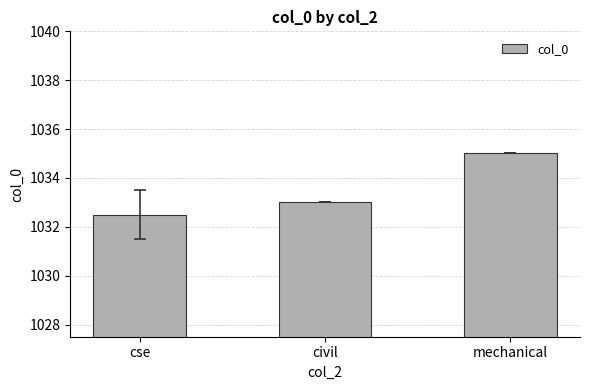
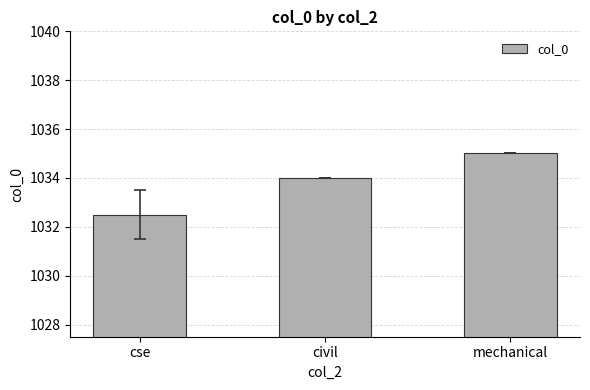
col_0, civil: 1033 -> 1034
